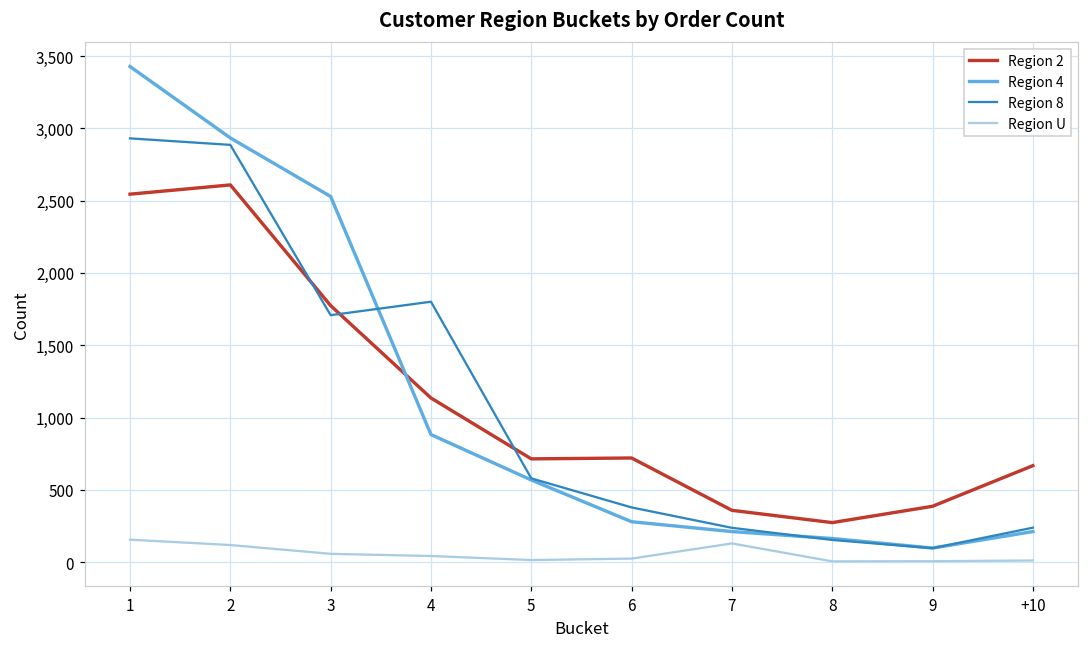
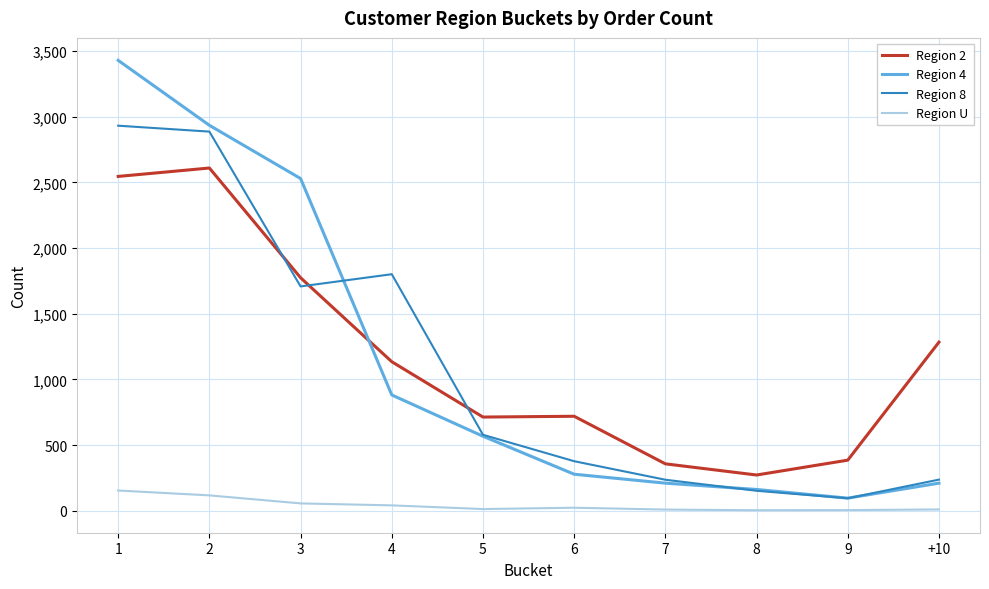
Region U, 7: 130 -> 10
Region 2, +10: 670 -> 1,280
